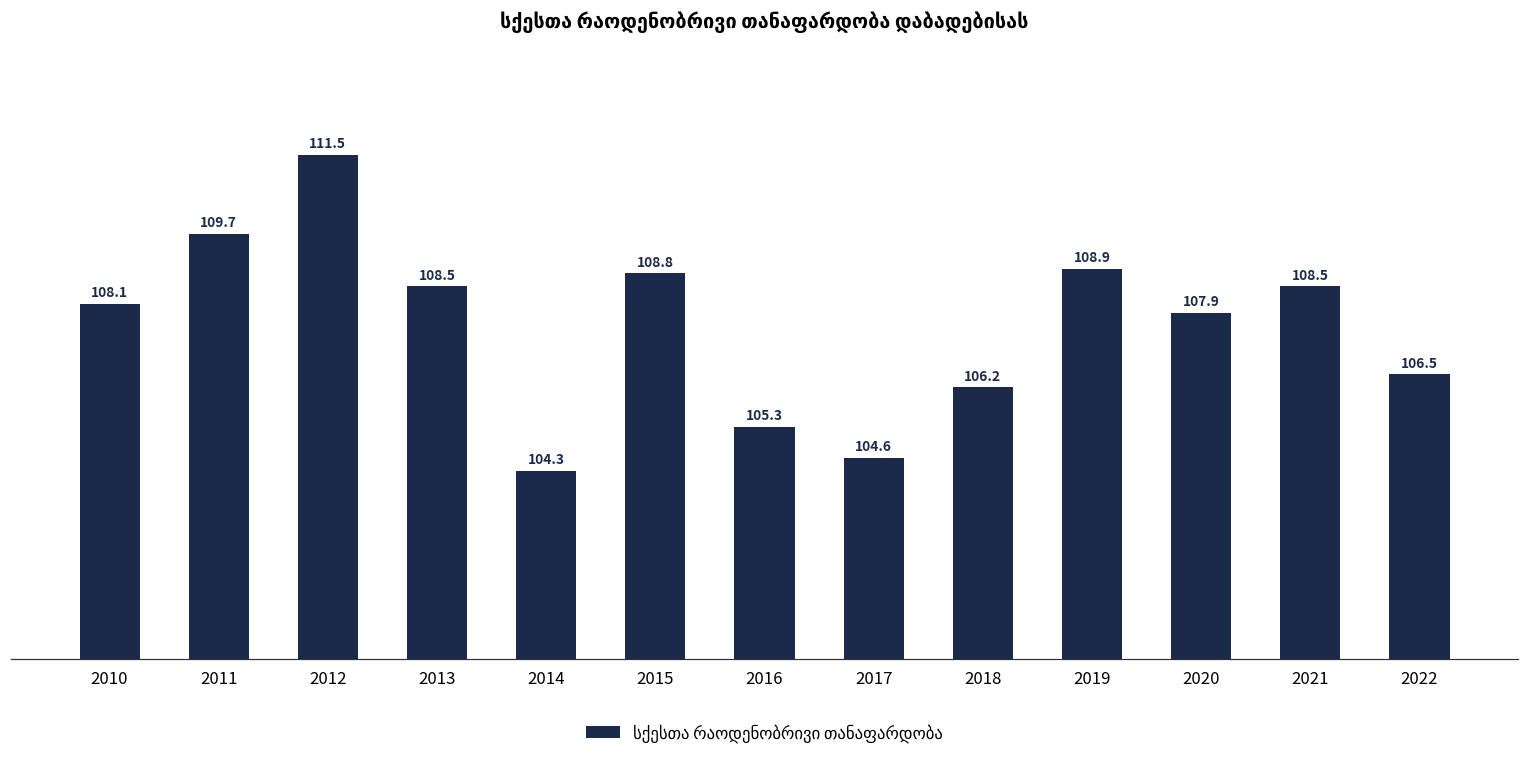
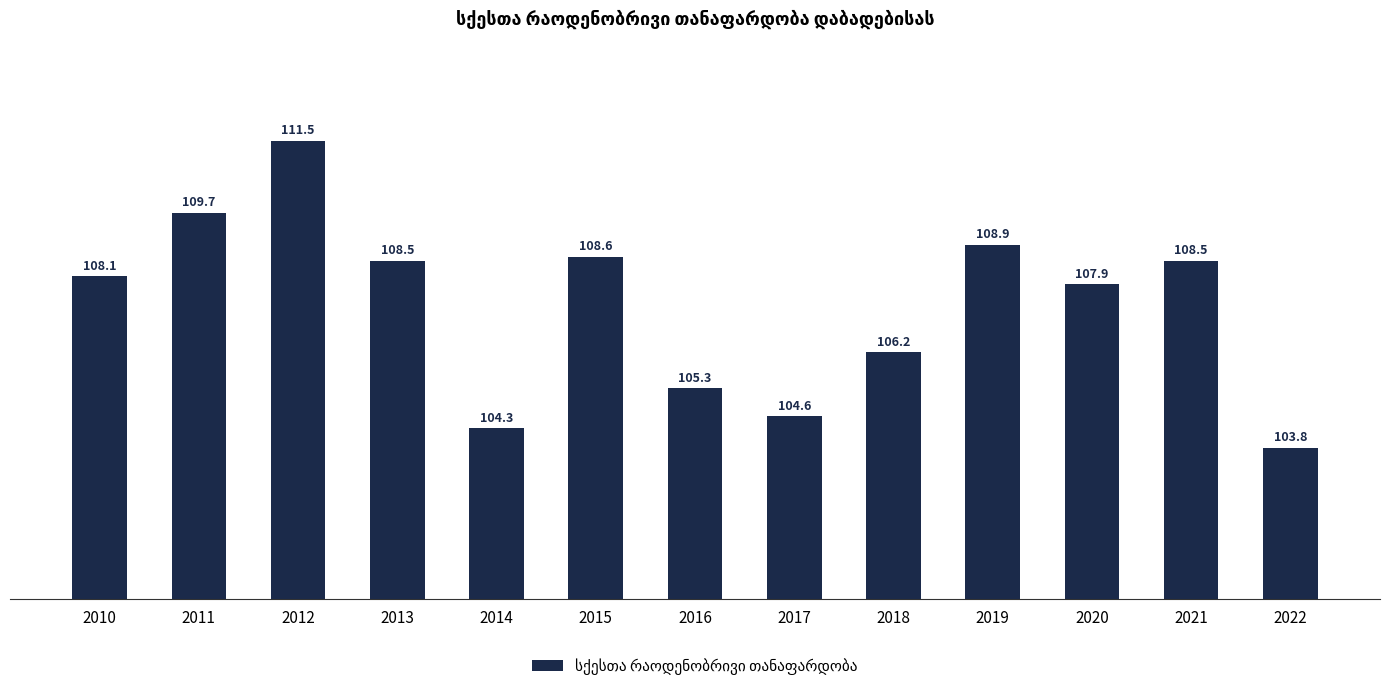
2015: 108.8 -> 108.6
2022: 106.5 -> 103.8
